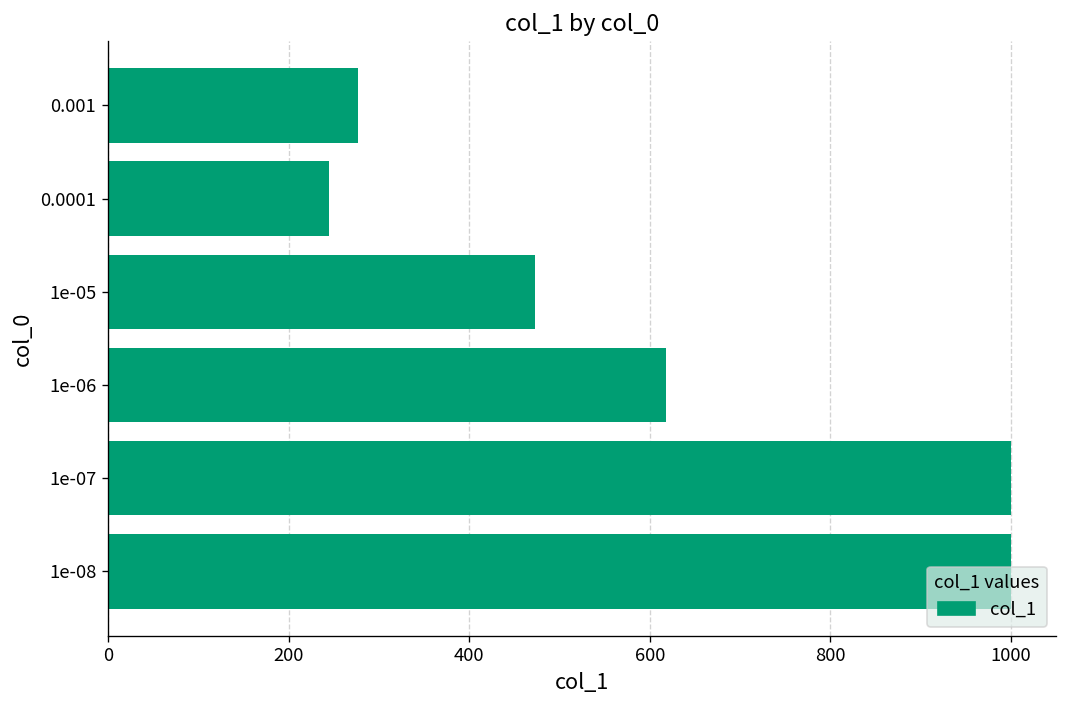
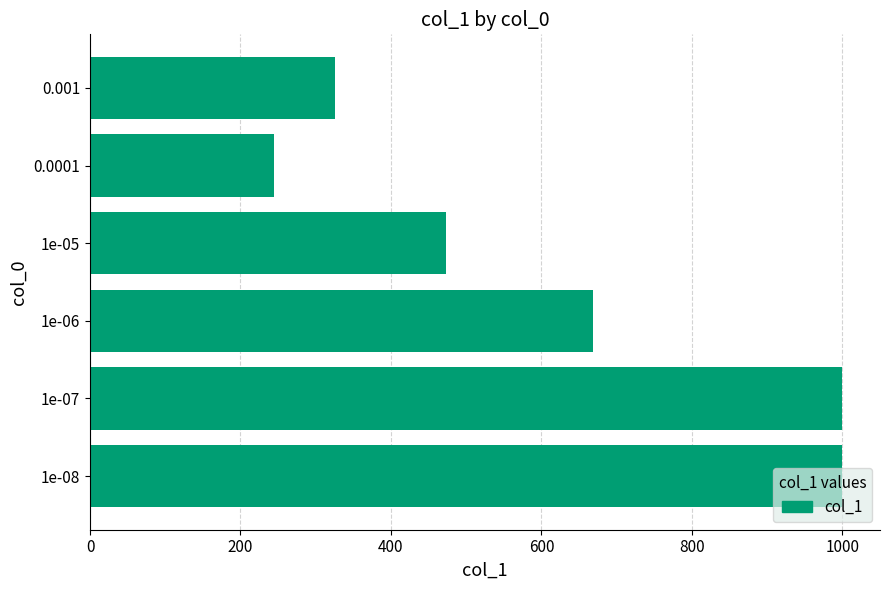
0.001: 280 -> 330
1e-06: 620 -> 670
